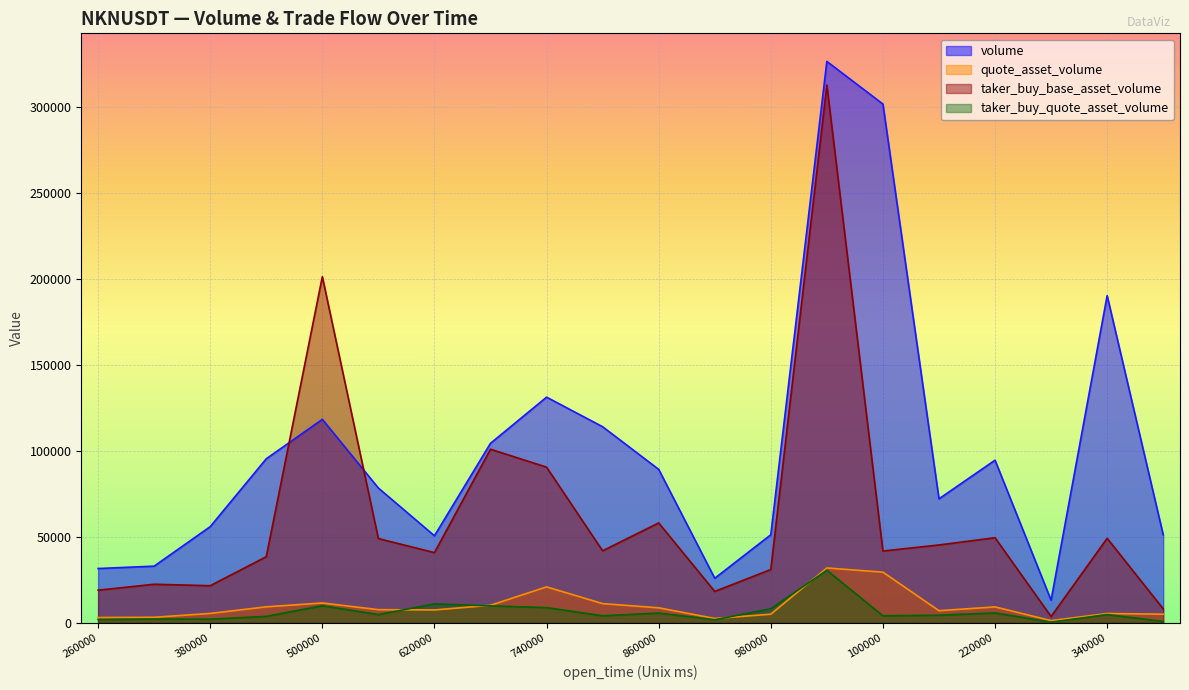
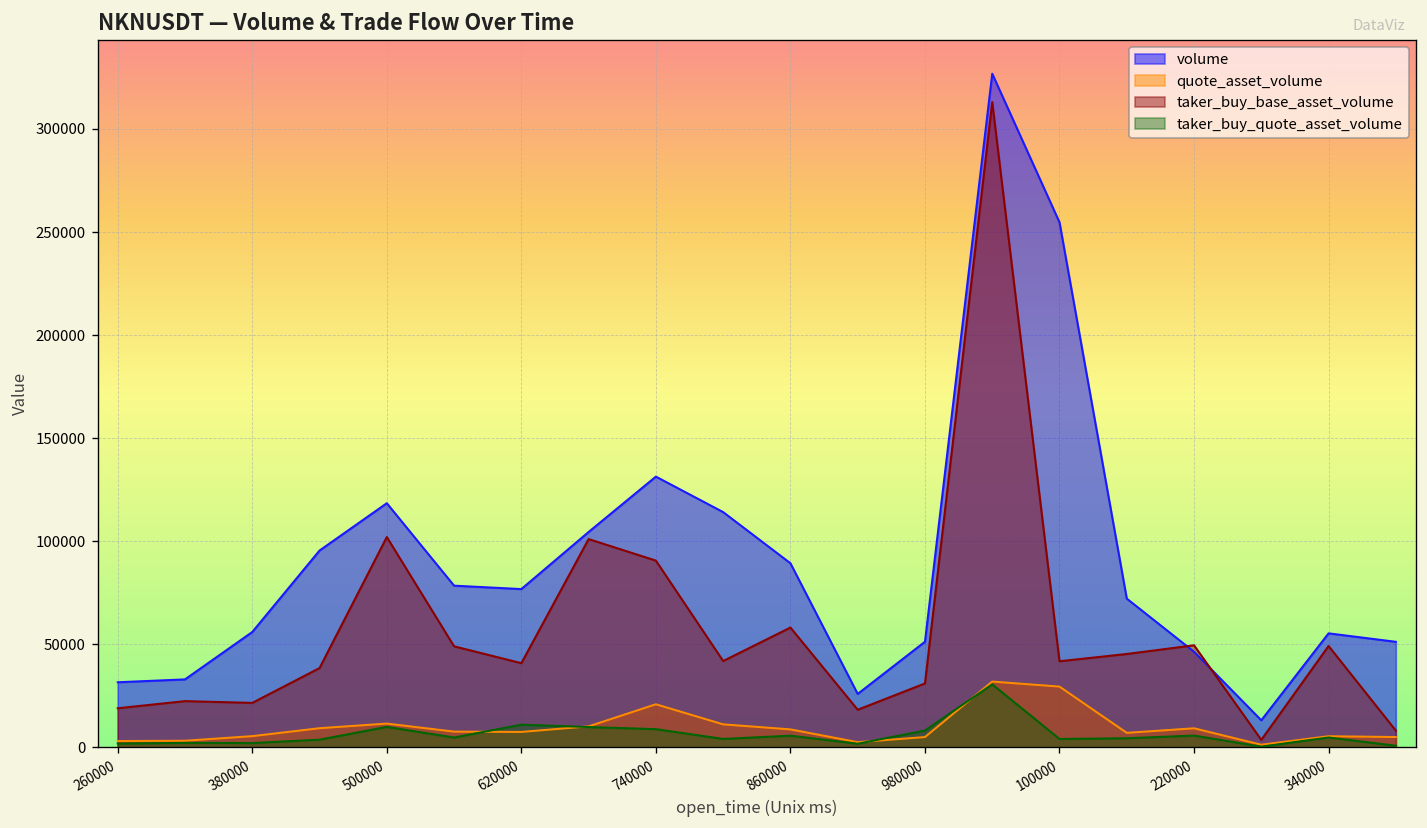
taker_buy_base_asset_volume, 500000: 202000 -> 102000
volume, 620000: 51000 -> 77000
volume, 100000: 302000 -> 255000
volume, 220000: 95000 -> 46000
volume, 340000: 190000 -> 55000
